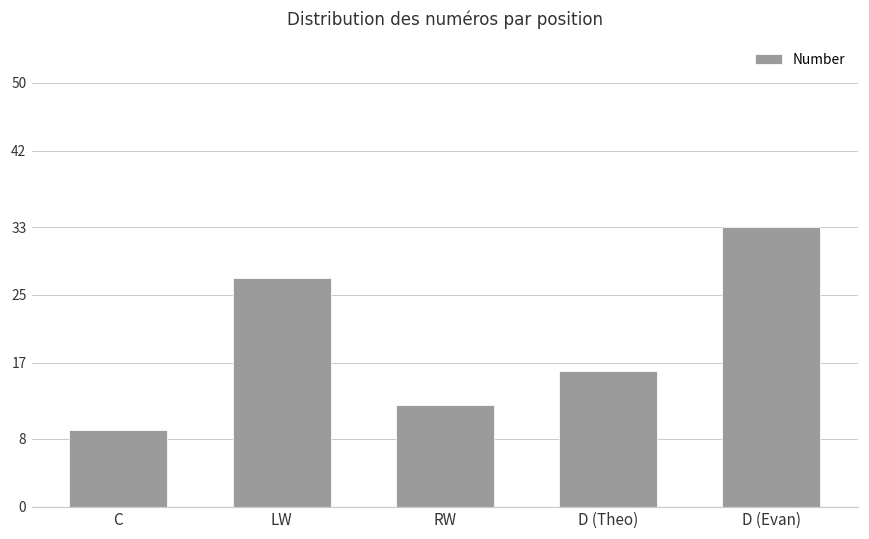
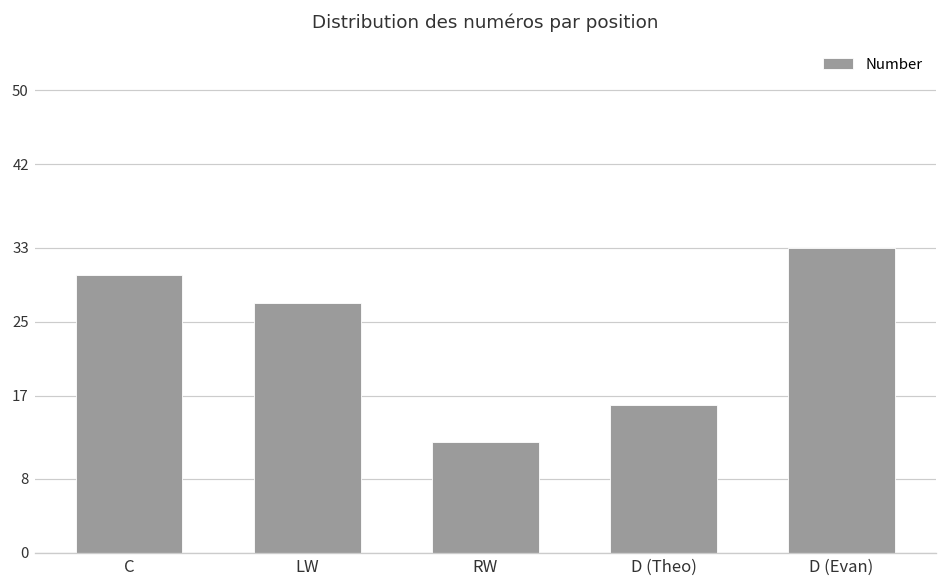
C: 9 -> 30
